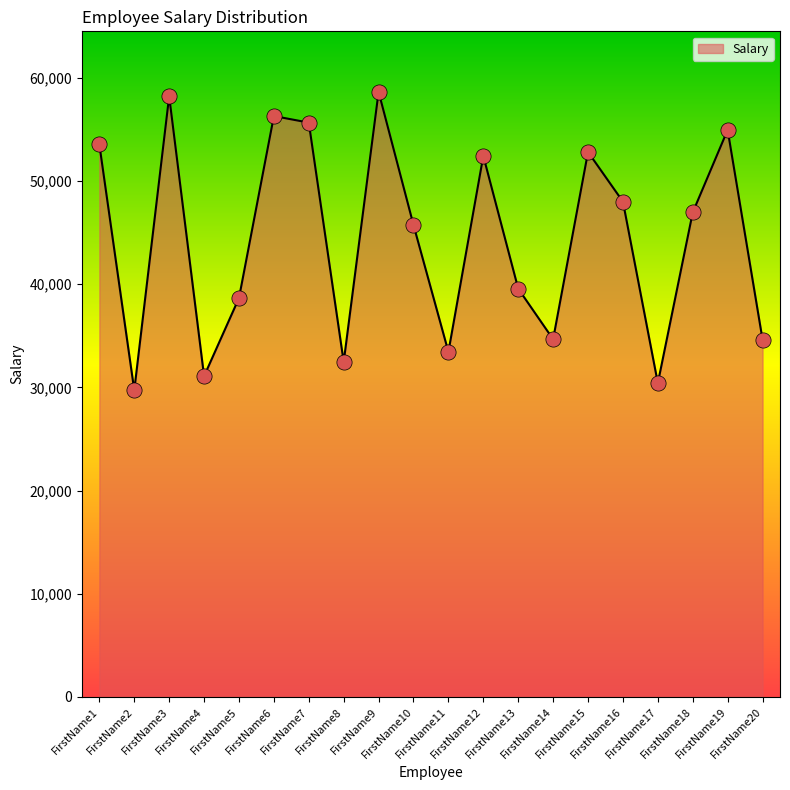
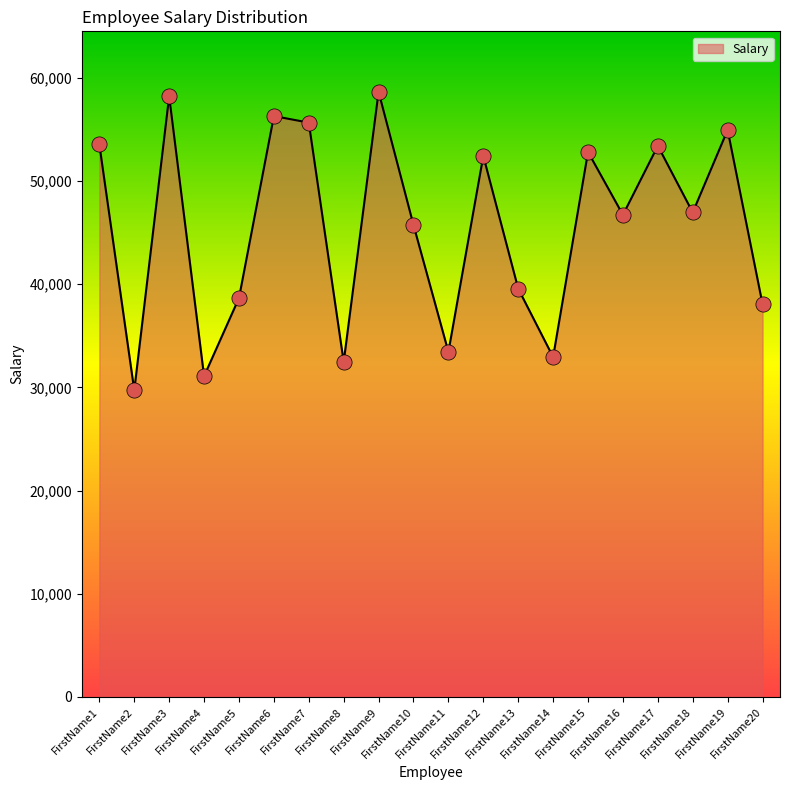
FirstName14: 34,700 -> 32,900
FirstName16: 48,000 -> 46,700
FirstName17: 30,400 -> 53,400
FirstName20: 34,600 -> 38,100
